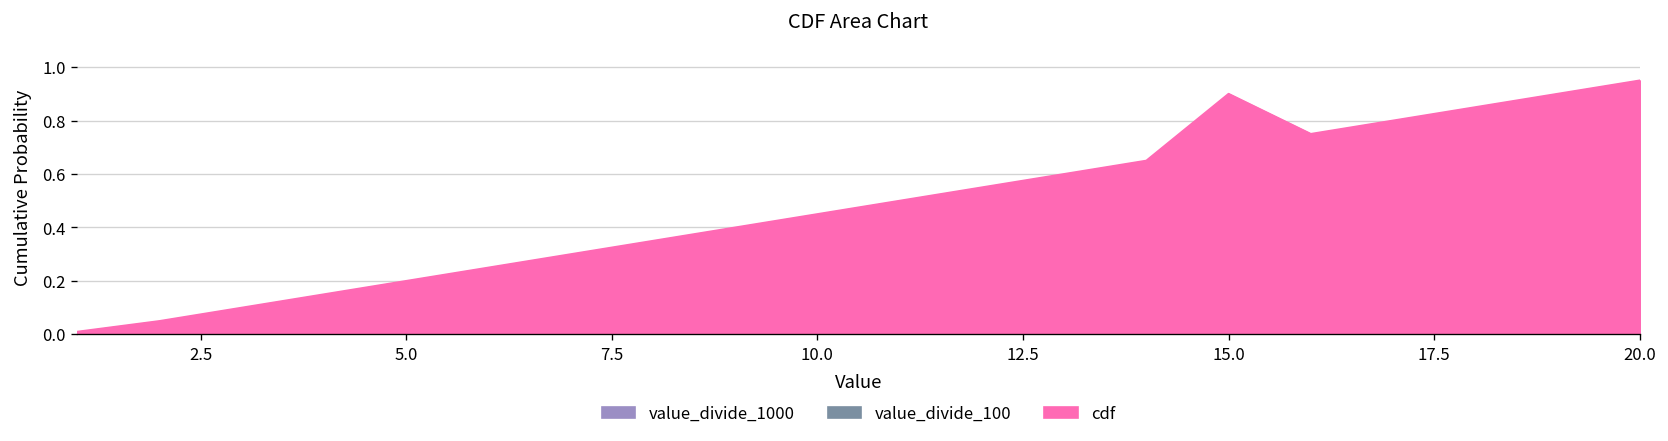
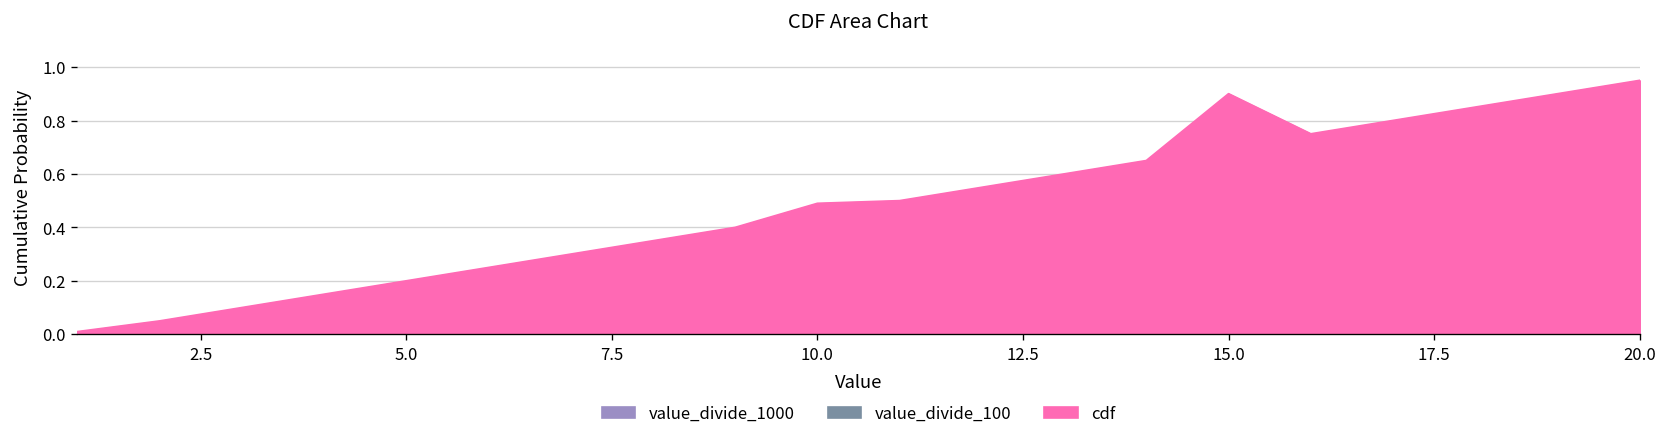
cdf, 10.0: 0.45 -> 0.49
